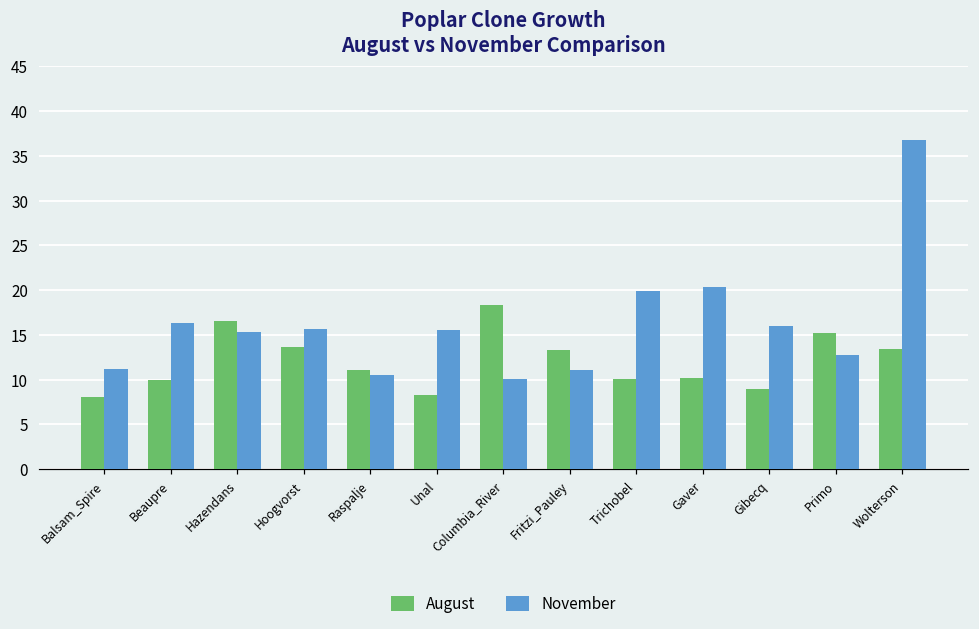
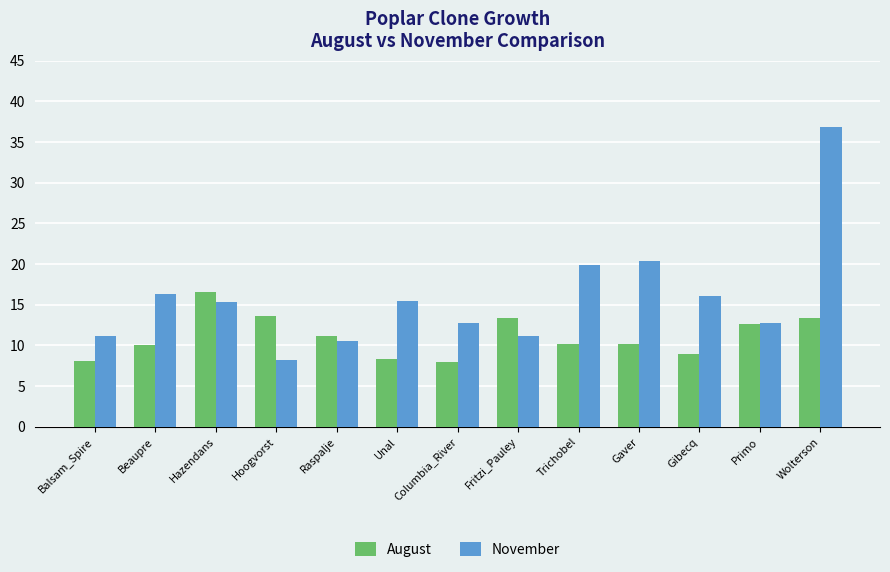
November, Hoogvorst: 16 -> 8
August, Columbia_River: 18 -> 8
November, Columbia_River: 10 -> 13
August, Primo: 15 -> 13
